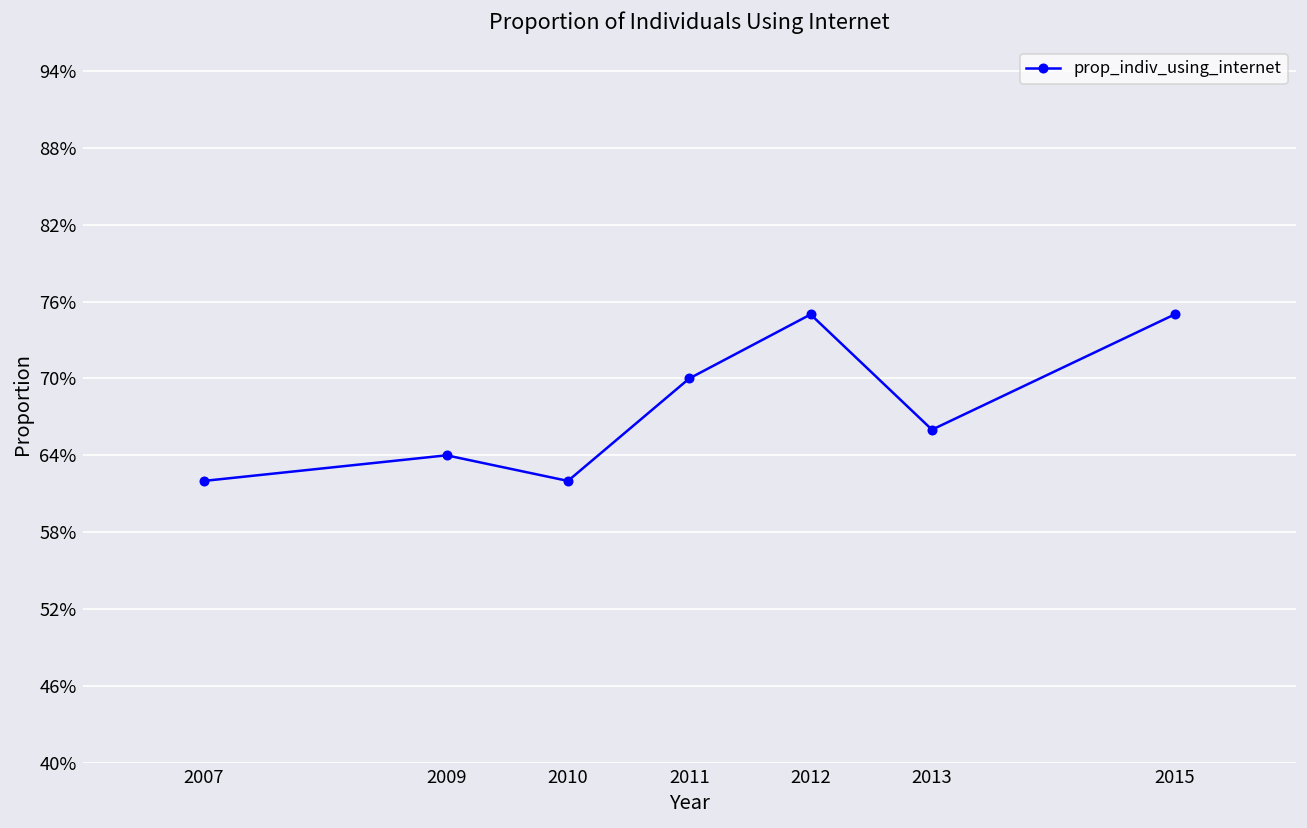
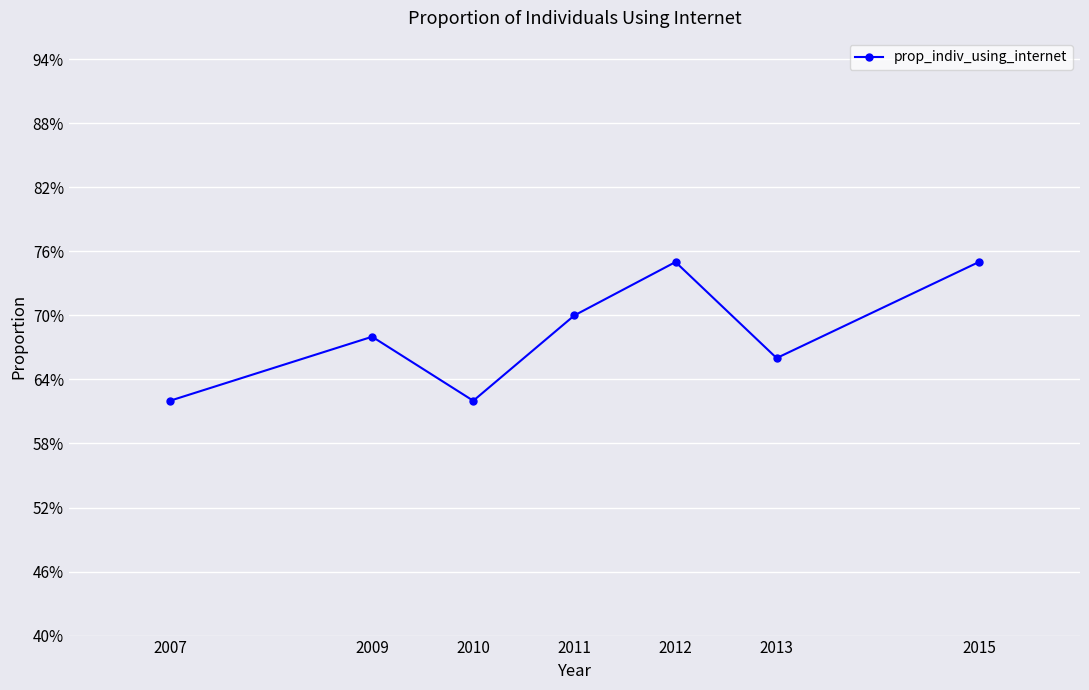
2009: 64.0% -> 68.0%
